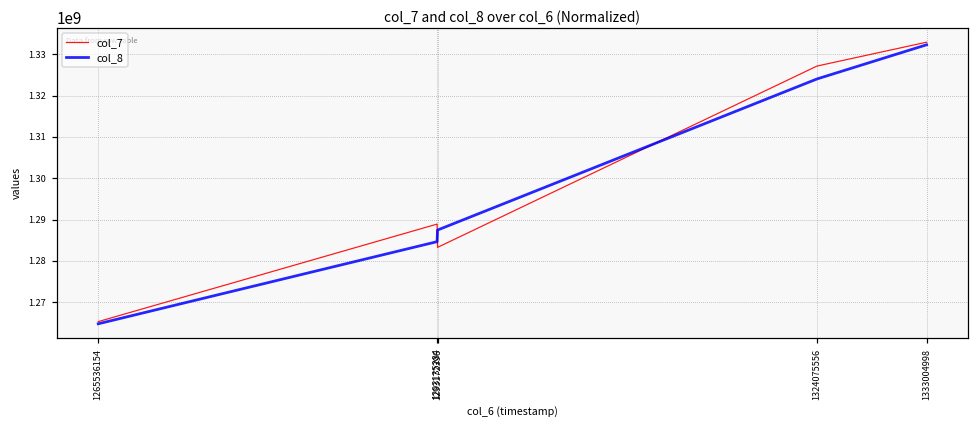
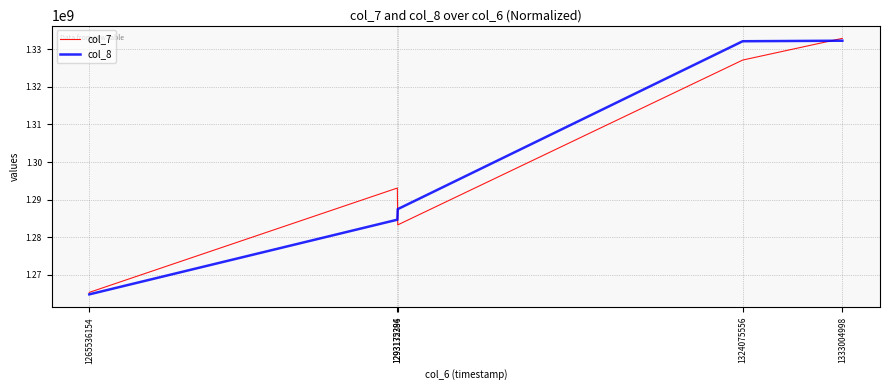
col_7, 1293135284: 1289000000 -> 1293000000
col_8, 1324075556: 1324000000 -> 1332000000
